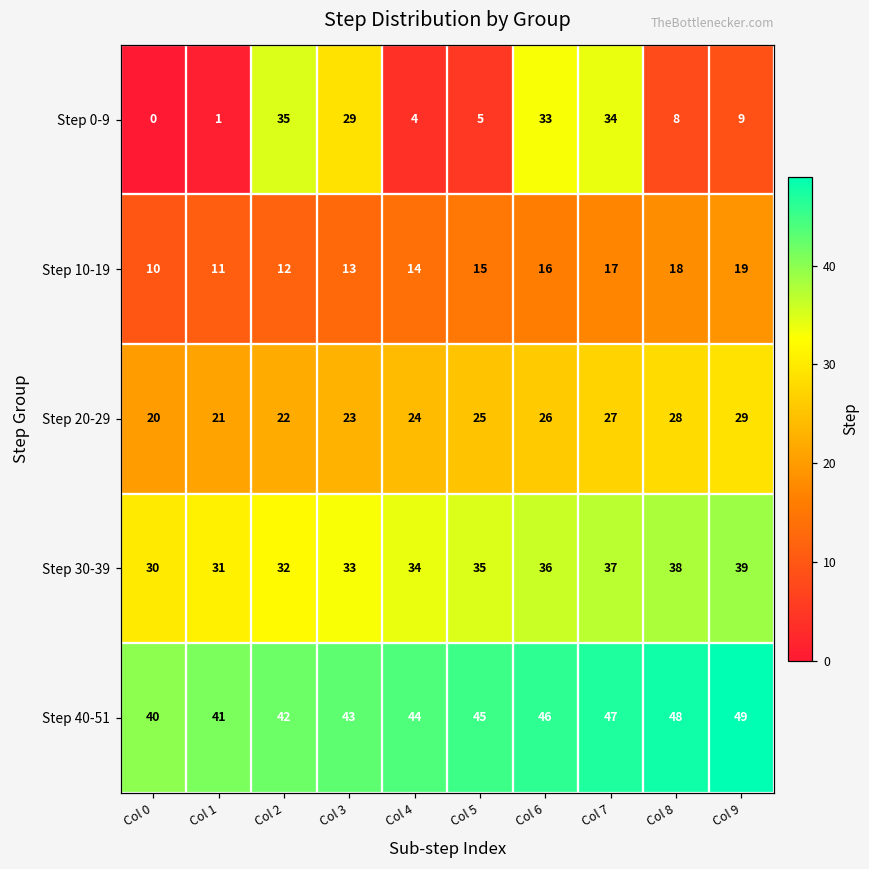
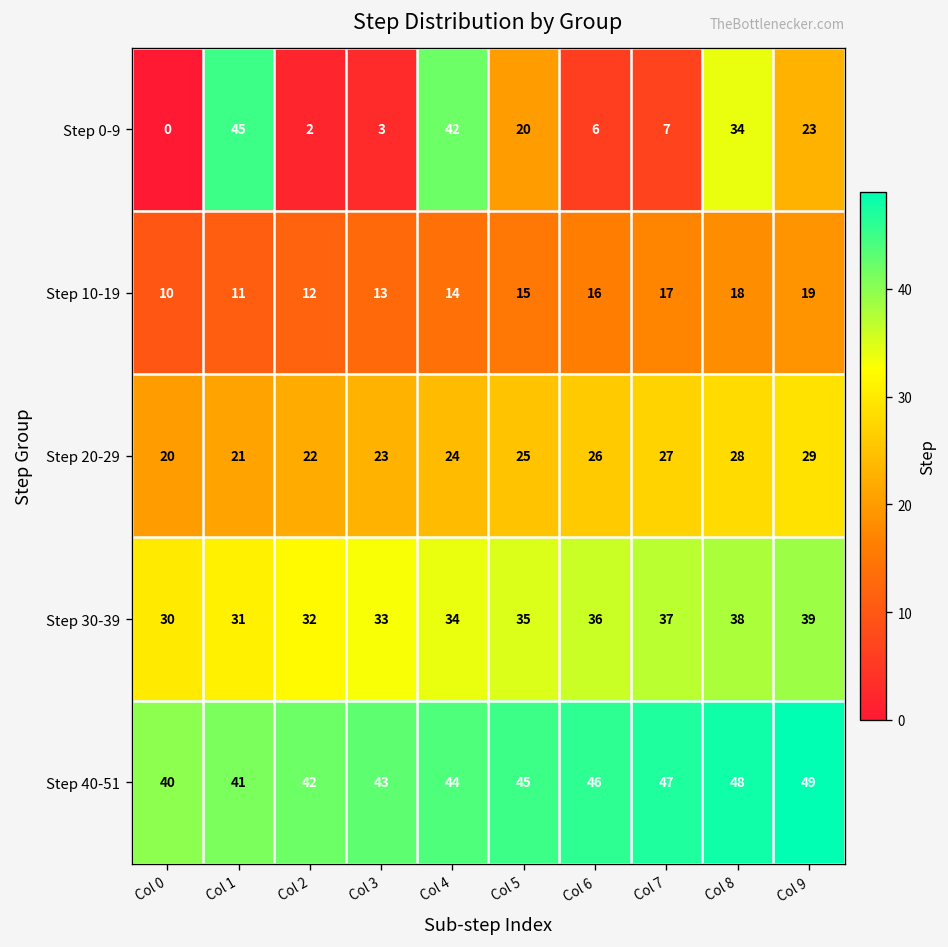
Step 0-9, Col 1: 1 -> 45
Step 0-9, Col 2: 35 -> 2
Step 0-9, Col 3: 29 -> 3
Step 0-9, Col 4: 4 -> 42
Step 0-9, Col 5: 5 -> 20
Step 0-9, Col 6: 33 -> 6
Step 0-9, Col 7: 34 -> 7
Step 0-9, Col 8: 8 -> 34
Step 0-9, Col 9: 9 -> 23
